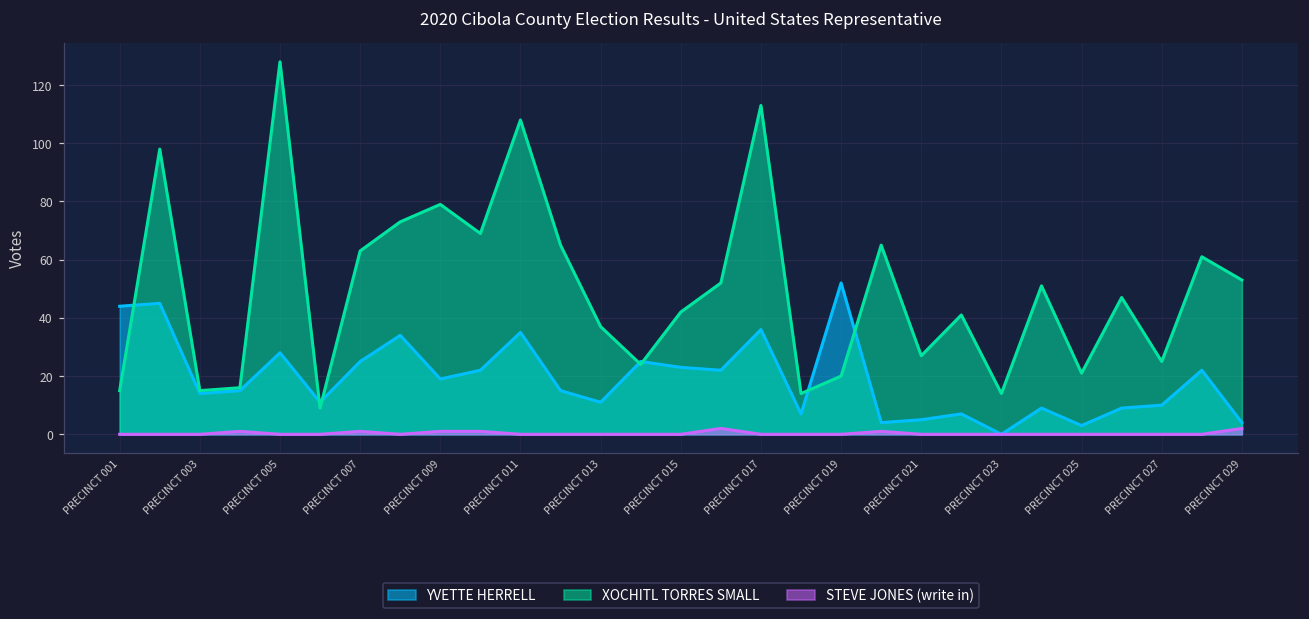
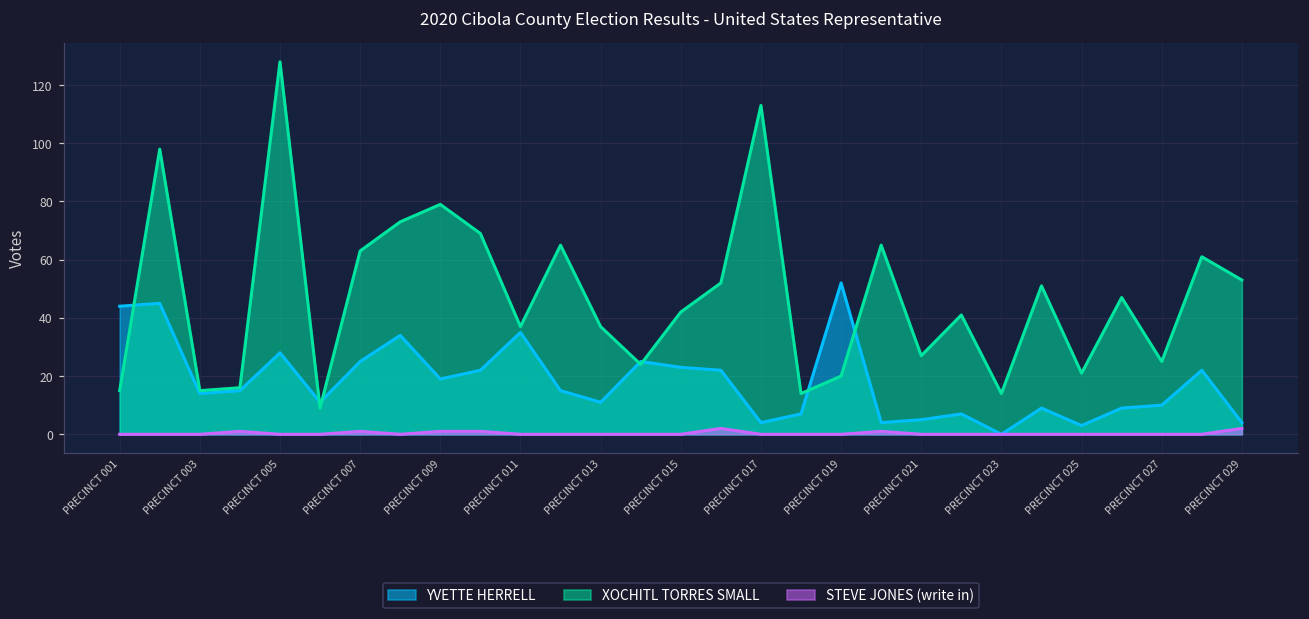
XOCHITL TORRES SMALL, PRECINCT 011: 108 -> 37
YVETTE HERRELL, PRECINCT 017: 36 -> 4
